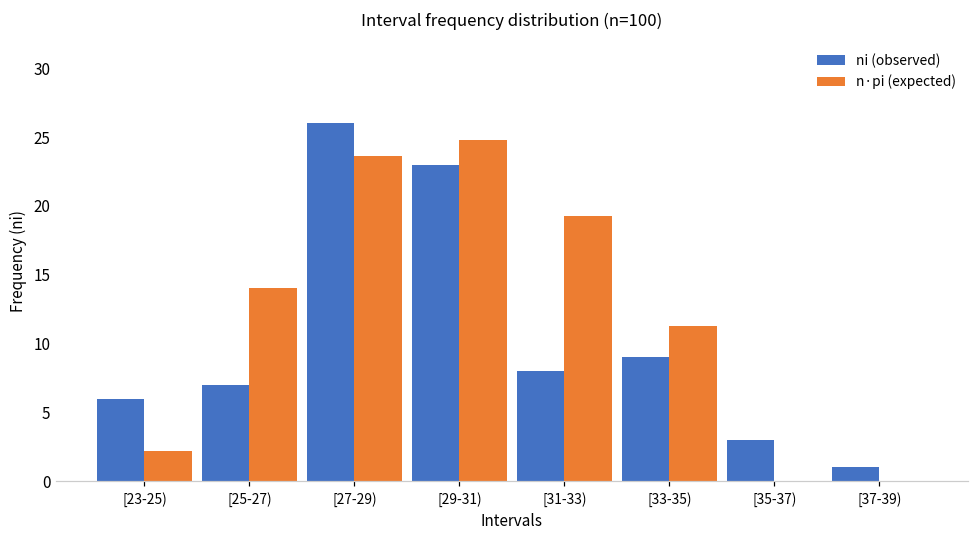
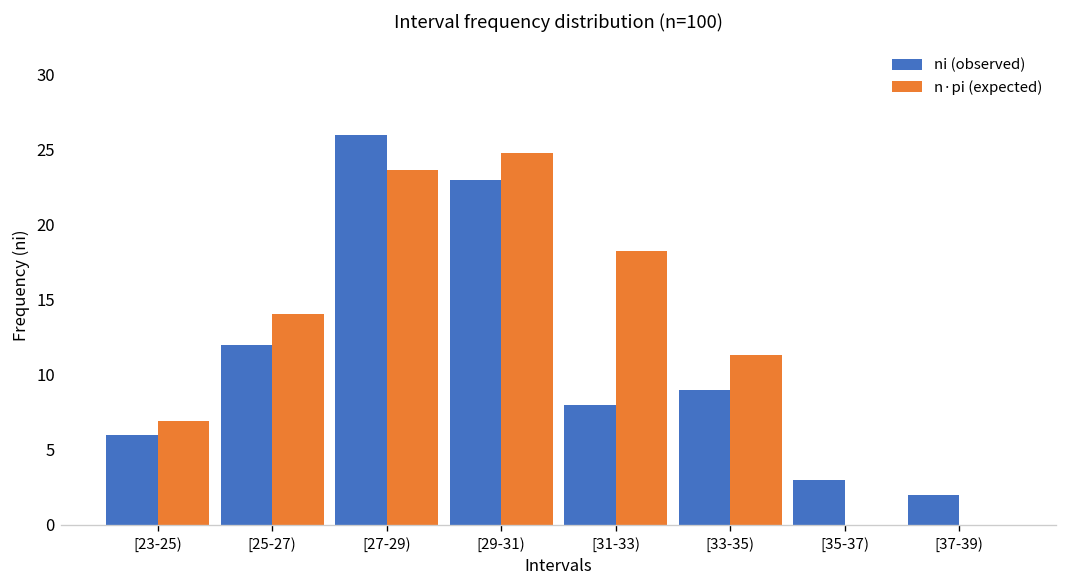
n·pi (expected), [23-25): 2.2 -> 7.0
ni (observed), [25-27): 7 -> 12
n·pi (expected), [31-33): 19.3 -> 18.2
ni (observed), [37-39): 1 -> 2
